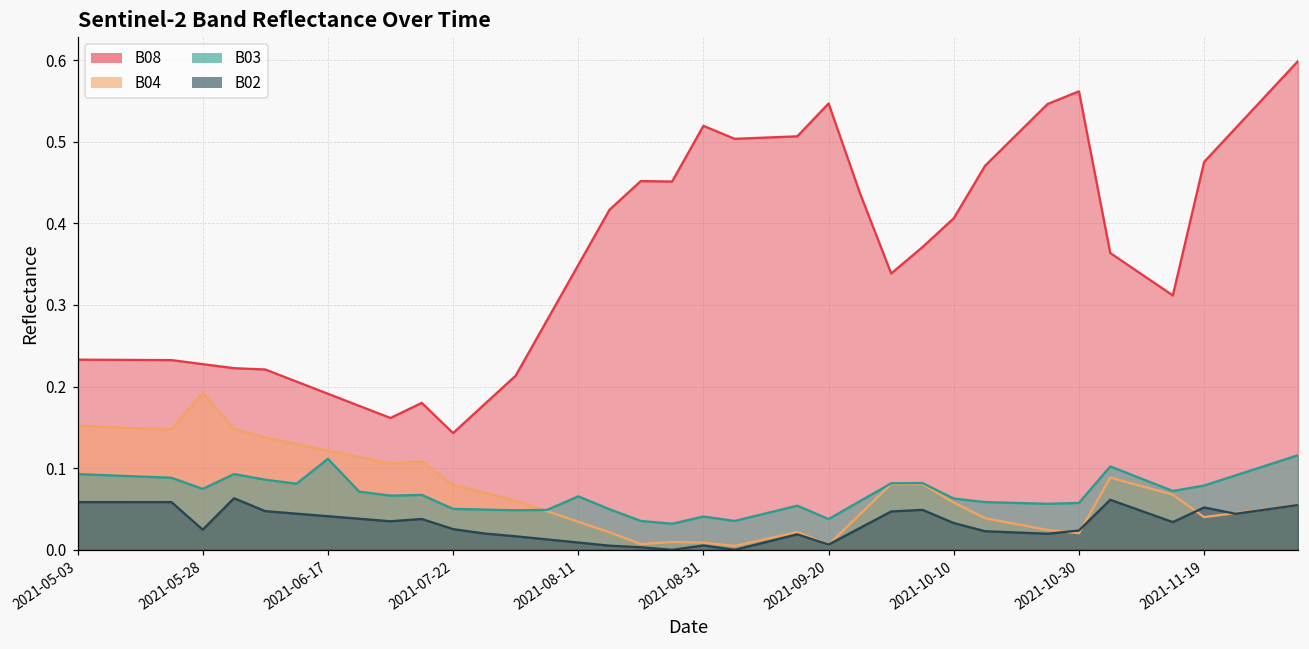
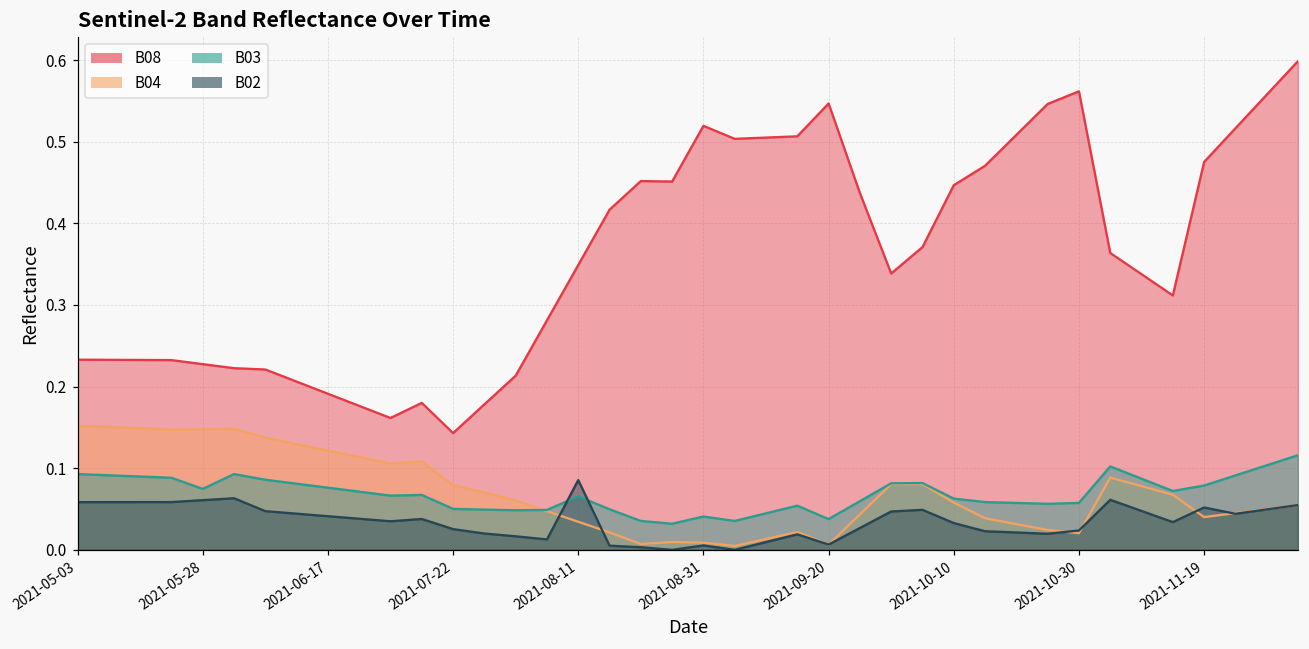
B04, 2021-05-28: 0.19 -> 0.15
B02, 2021-05-28: 0.02 -> 0.06
B03, 2021-06-17: 0.11 -> 0.08
B02, 2021-08-11: 0.01 -> 0.09
B08, 2021-10-10: 0.41 -> 0.45
